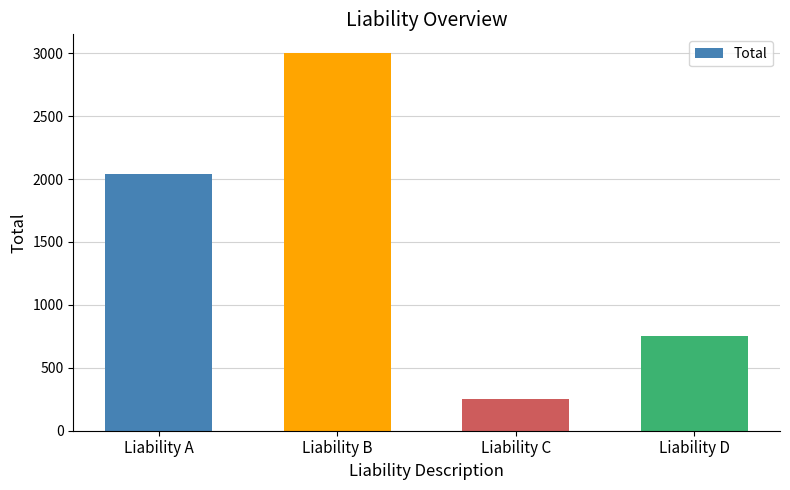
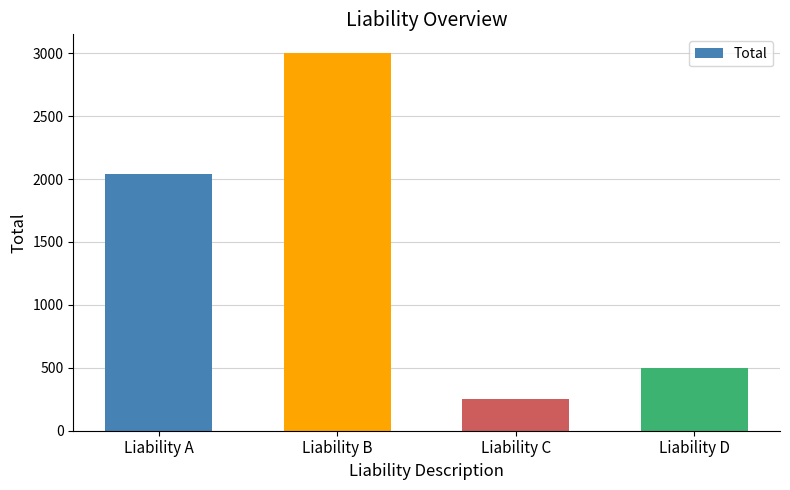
Liability D: 750 -> 500
